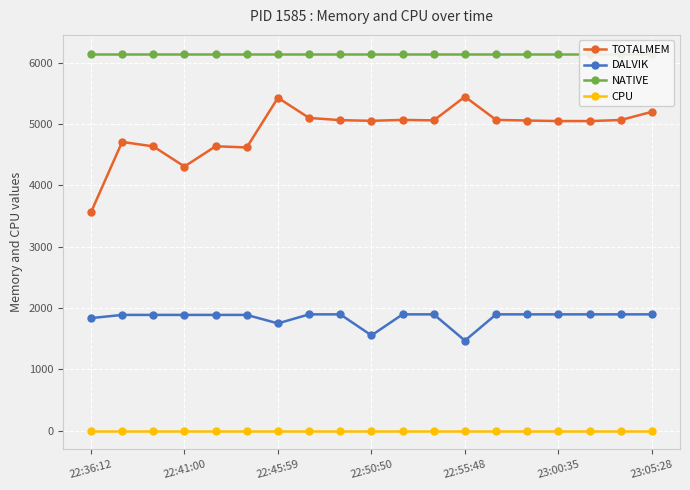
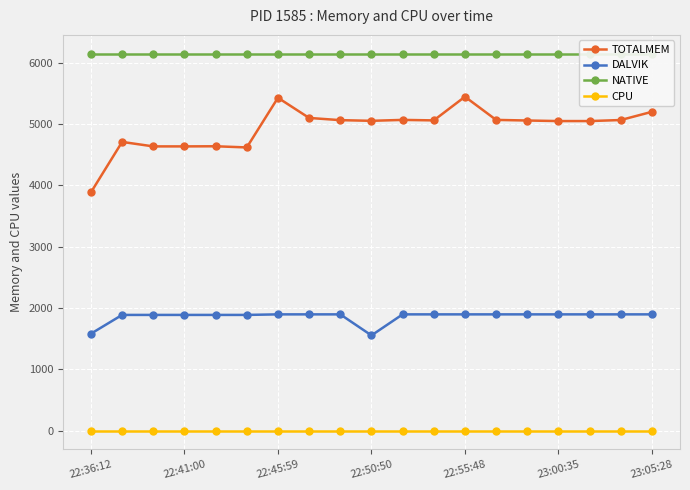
TOTALMEM, 22:36:12: 3600 -> 3900
DALVIK, 22:36:12: 1800 -> 1600
TOTALMEM, 22:41:00: 4300 -> 4600
DALVIK, 22:45:59: 1700 -> 1900
DALVIK, 22:55:48: 1500 -> 1900
